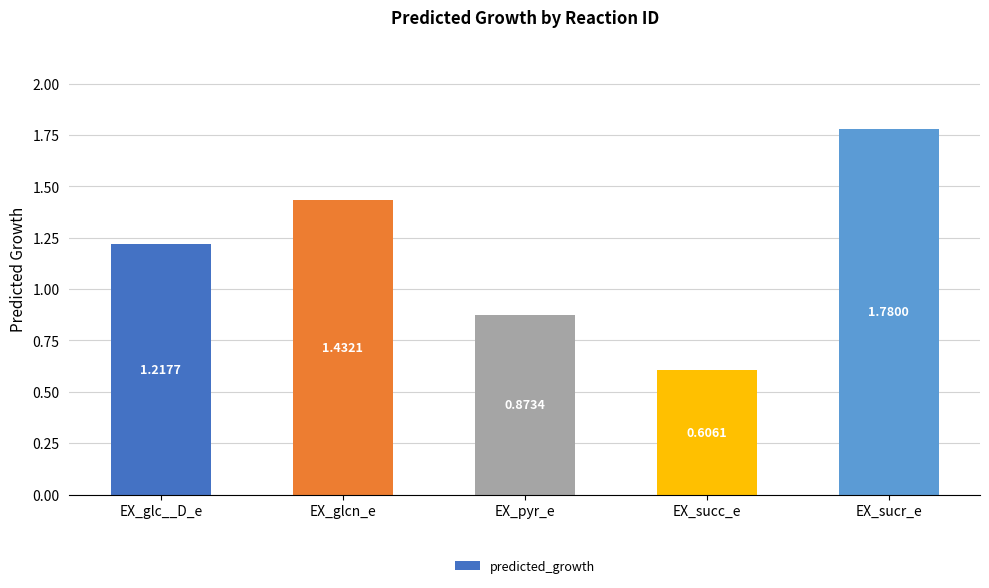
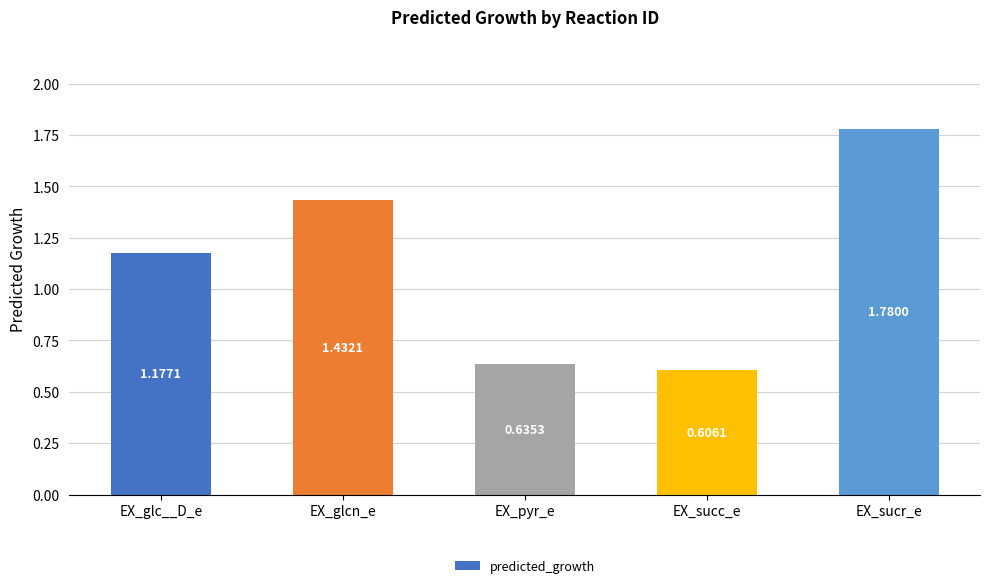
EX_glc__D_e: 1.2177 -> 1.1771
EX_pyr_e: 0.8734 -> 0.6353
